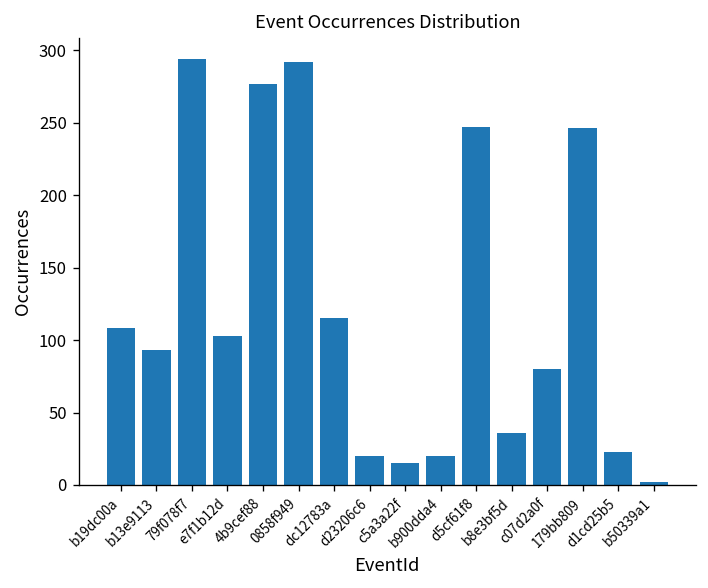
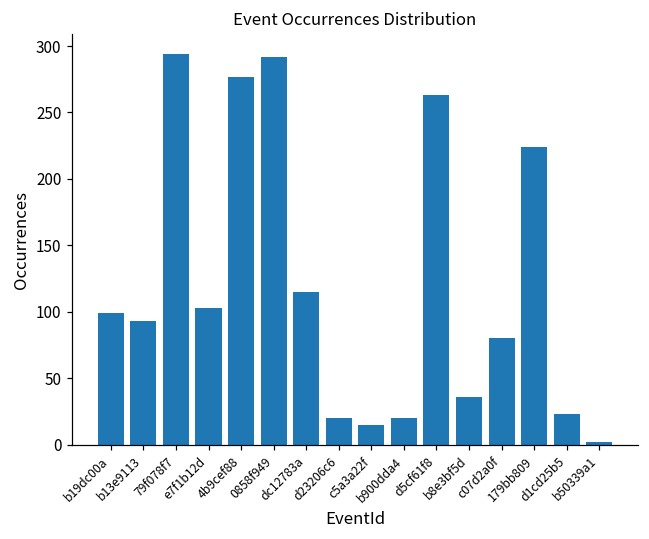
b19dc00a: 108 -> 99
d5cf61f8: 247 -> 263
179bb809: 246 -> 224
